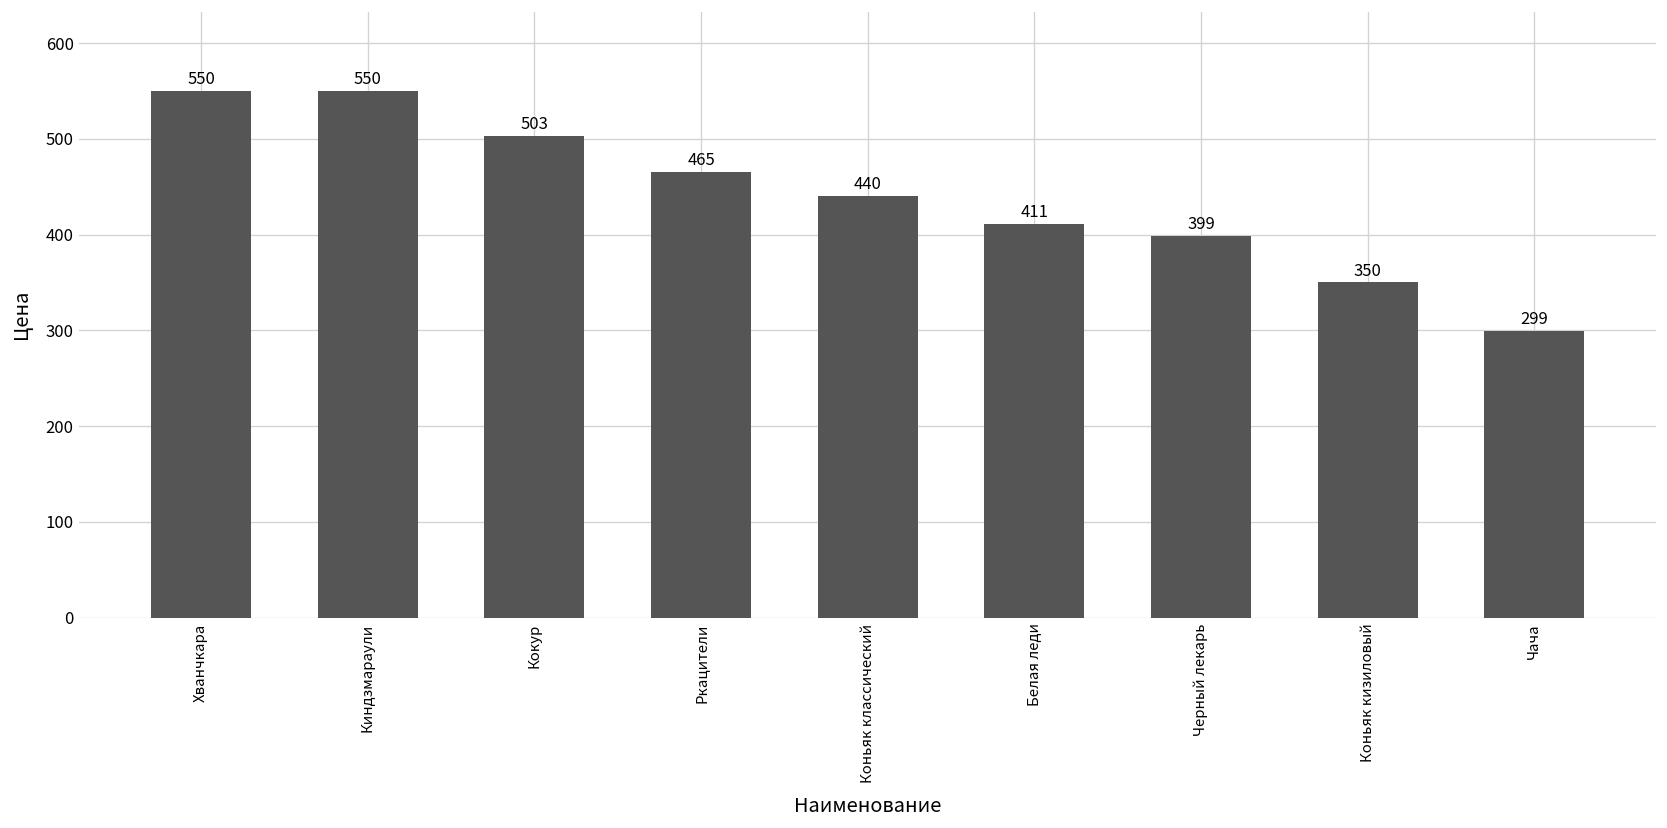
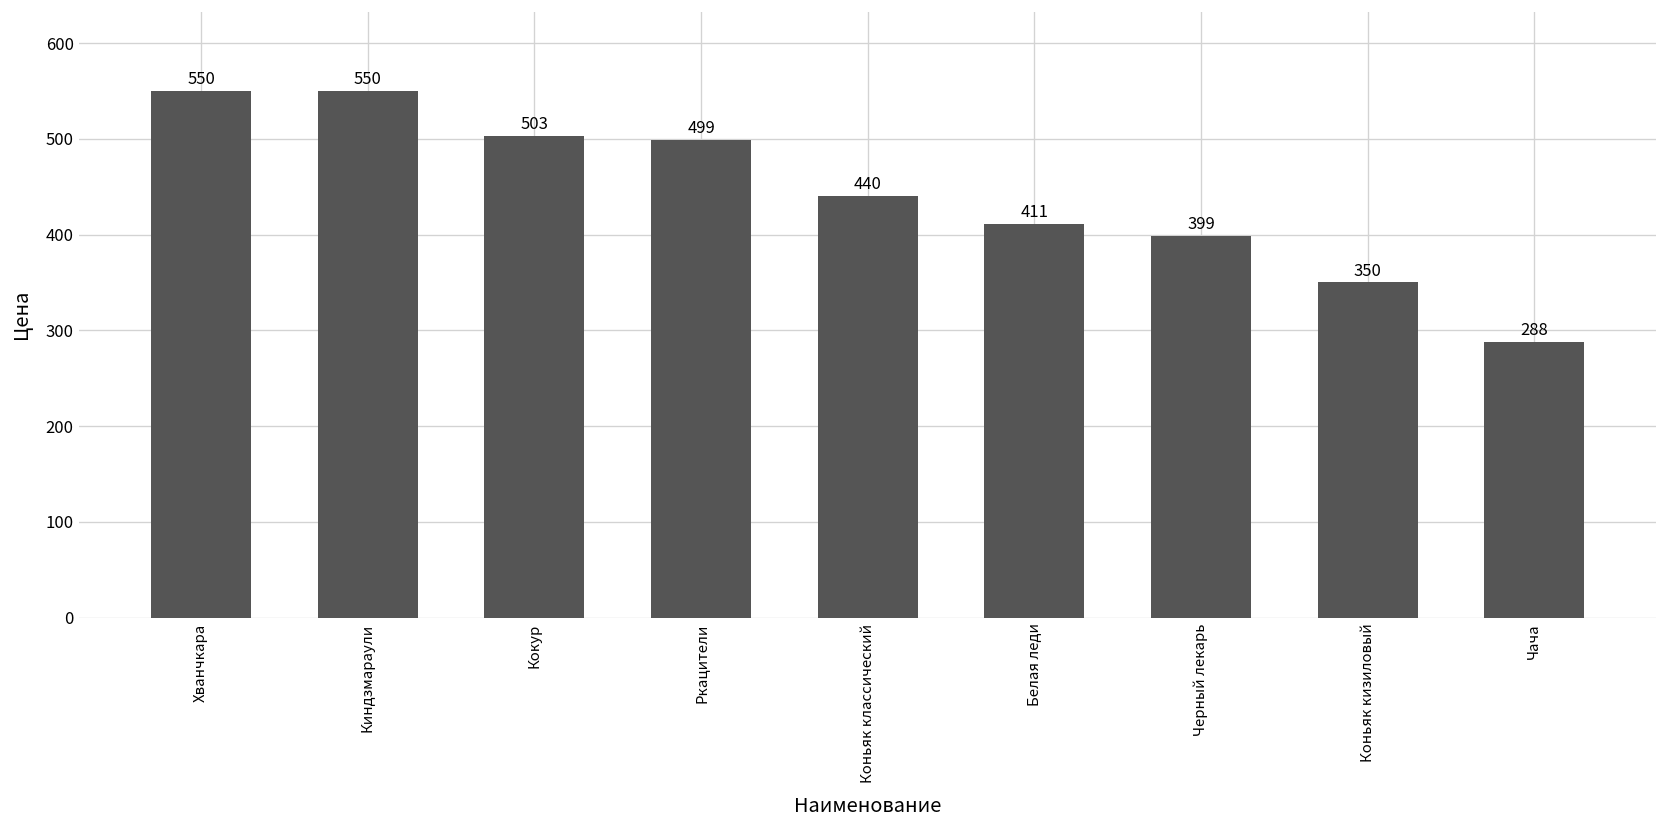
Ркацители: 465 -> 499
Чача: 299 -> 288
